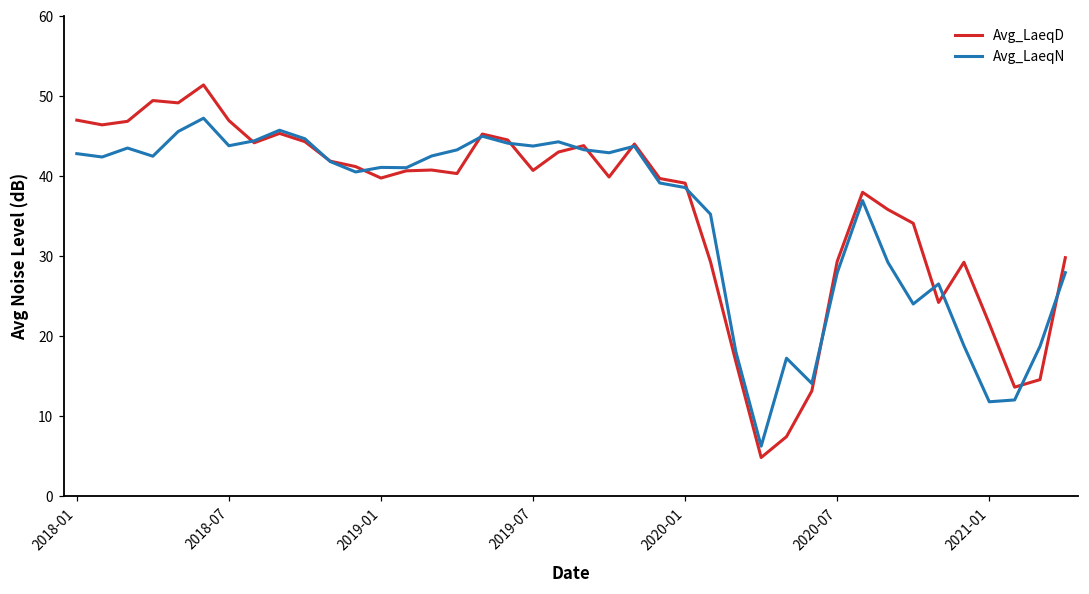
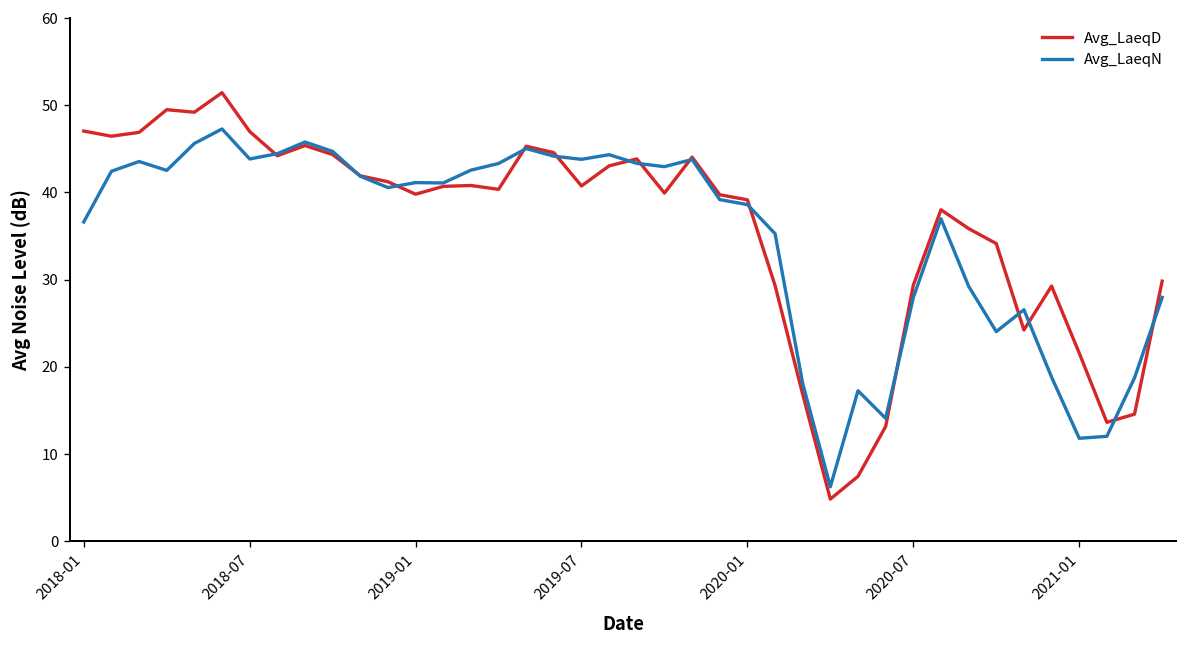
Avg_LaeqN, 2018-01: 43 -> 37
